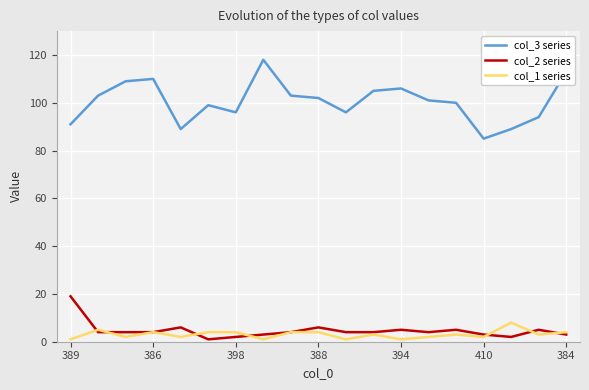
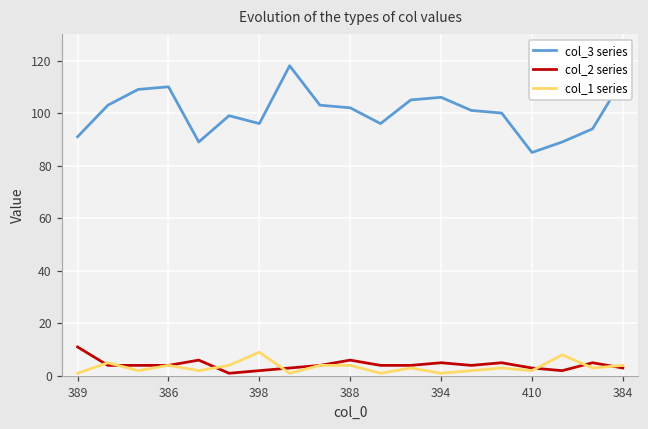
col_2 series, 389: 19 -> 11
col_1 series, 398: 4 -> 9
